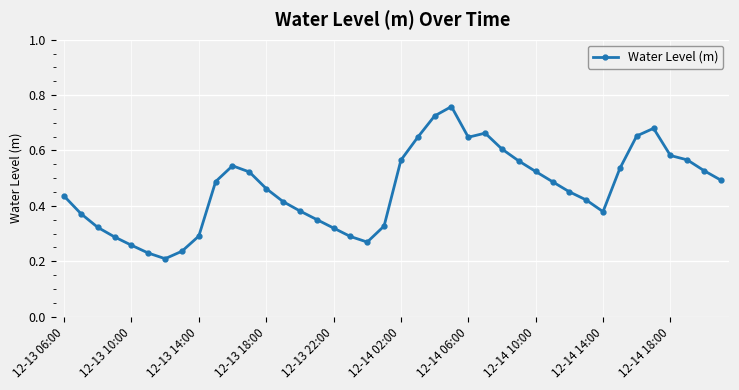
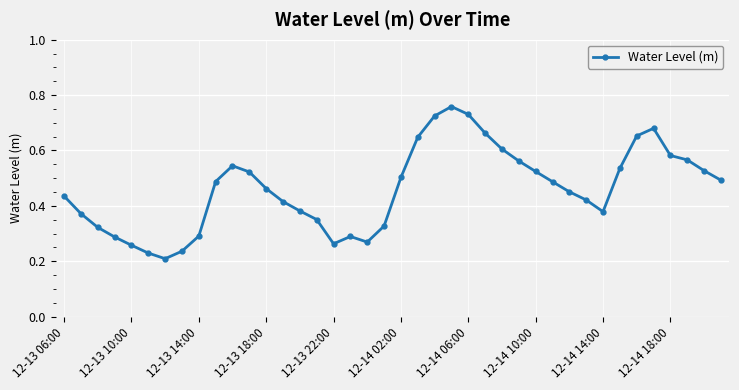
12-13 22:00: 0.32 -> 0.26
12-14 02:00: 0.57 -> 0.50
12-14 06:00: 0.65 -> 0.73
